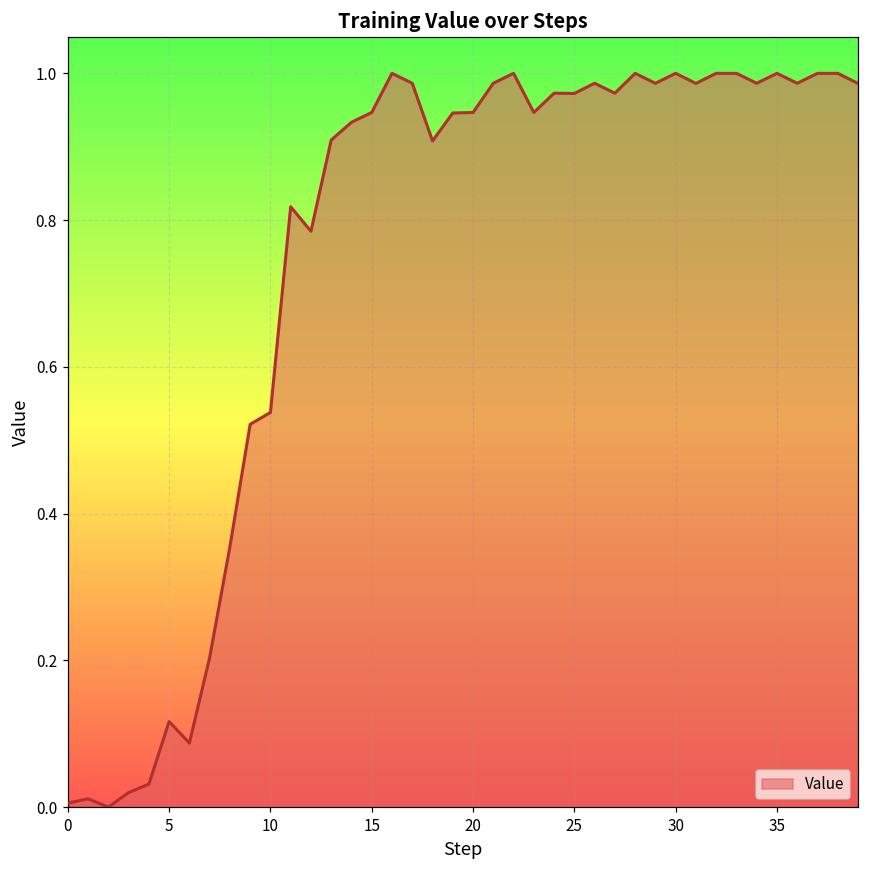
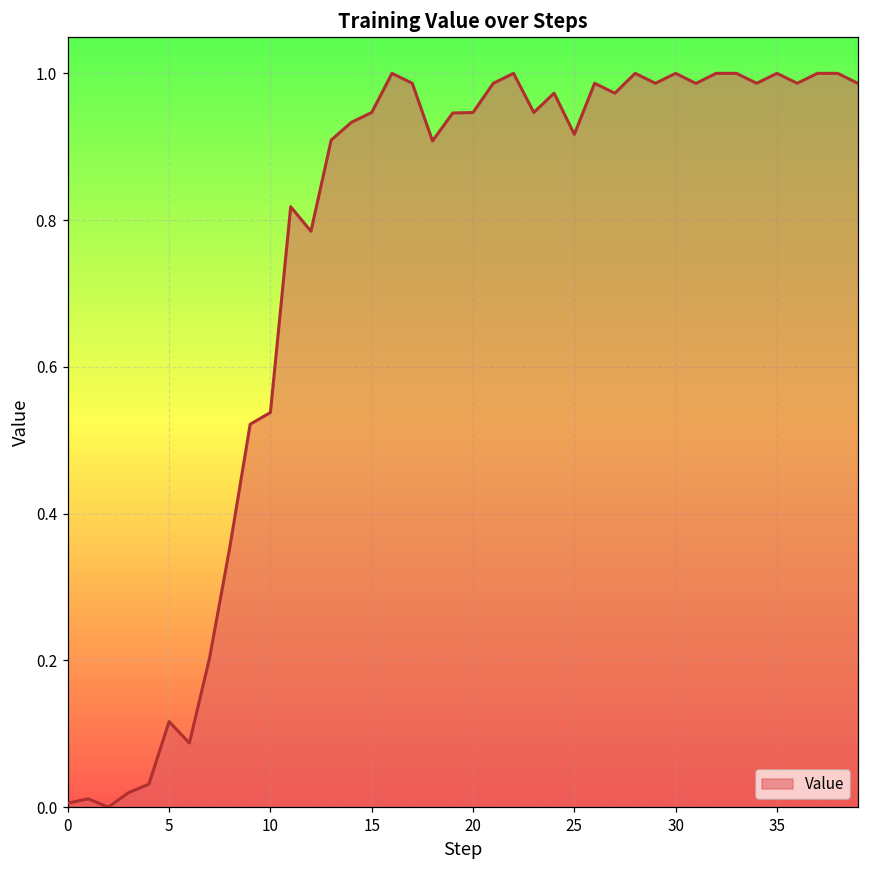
25: 0.97 -> 0.92
